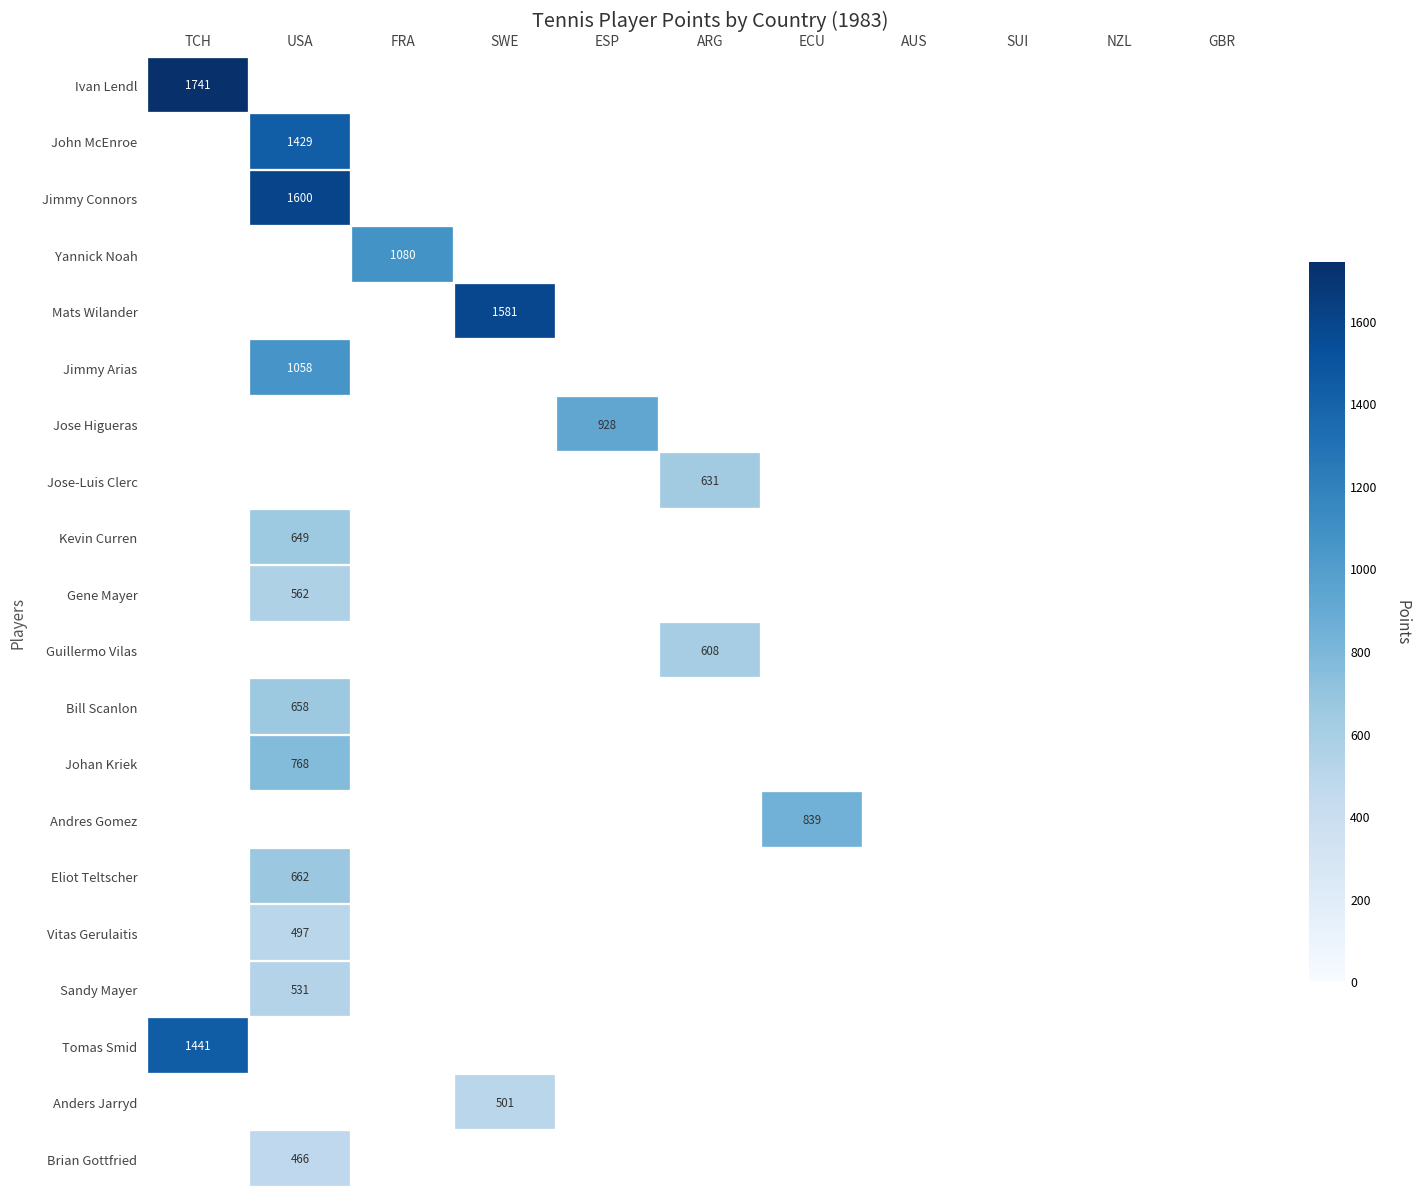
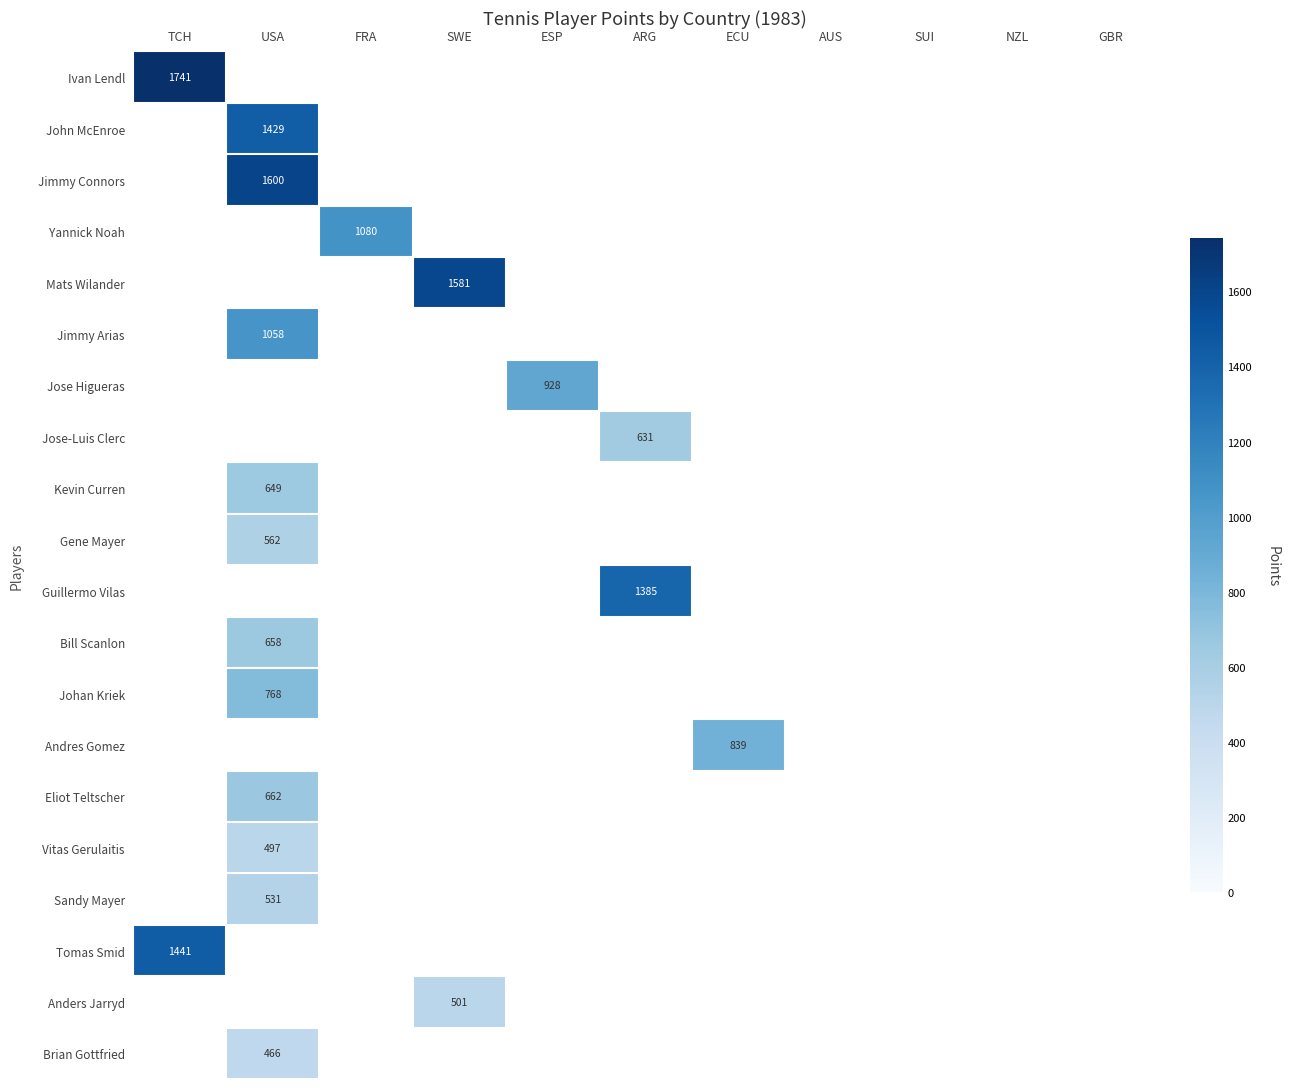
Guillermo Vilas, ARG: 608 -> 1385
